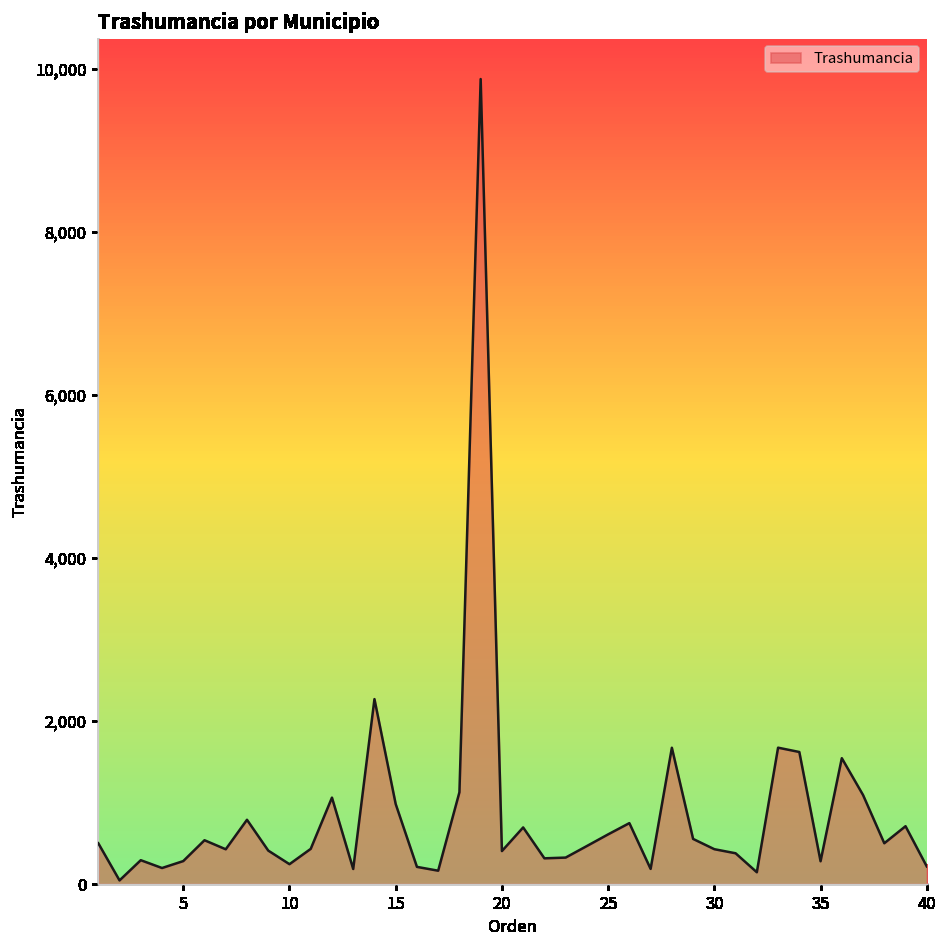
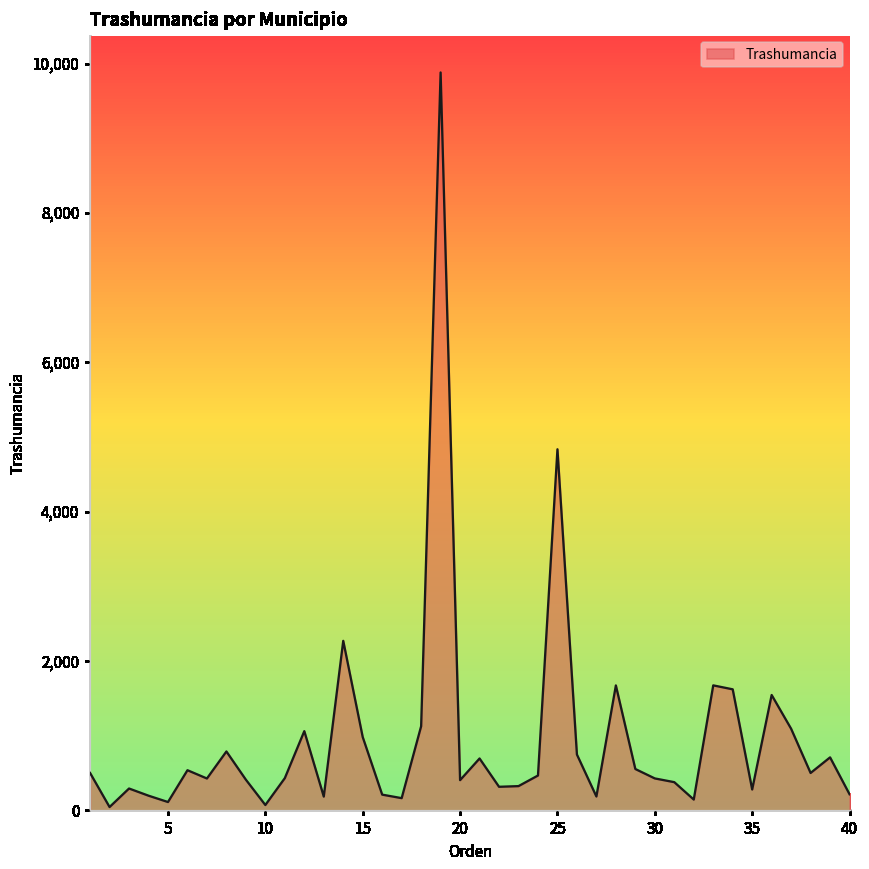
5: 300 -> 100
10: 200 -> 100
25: 600 -> 4,800
